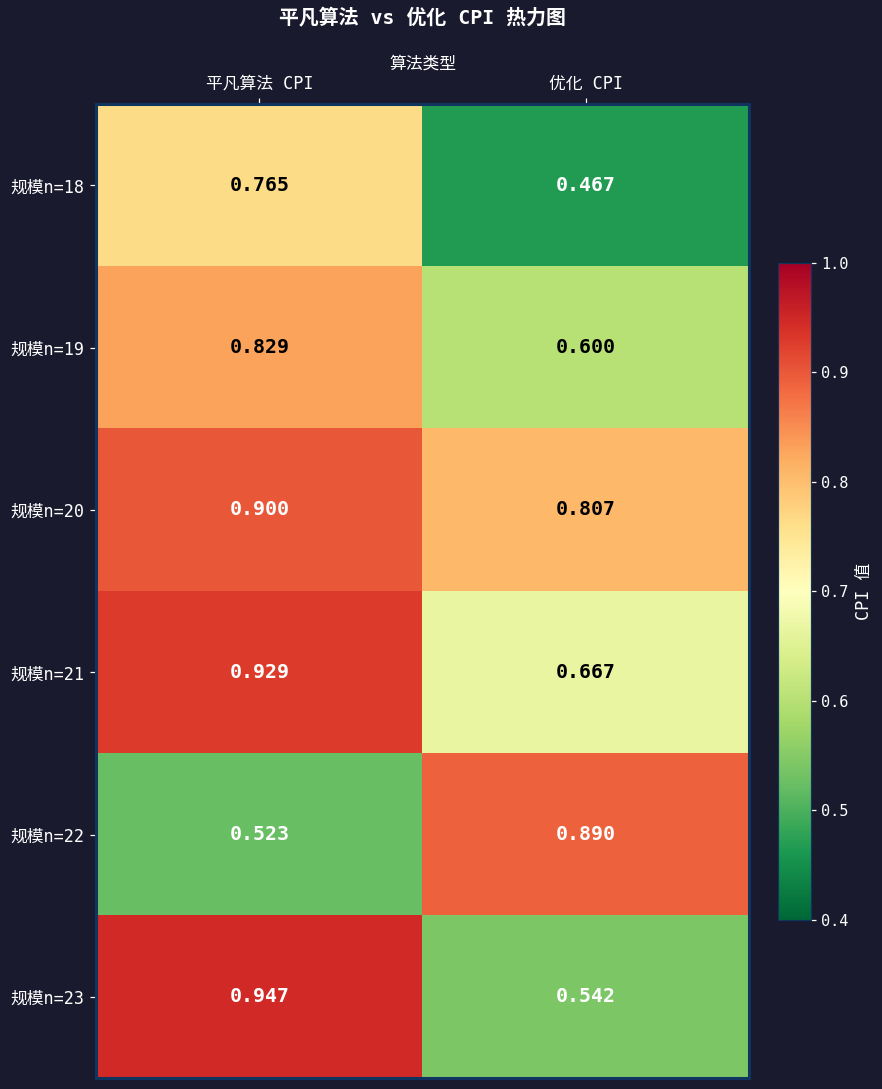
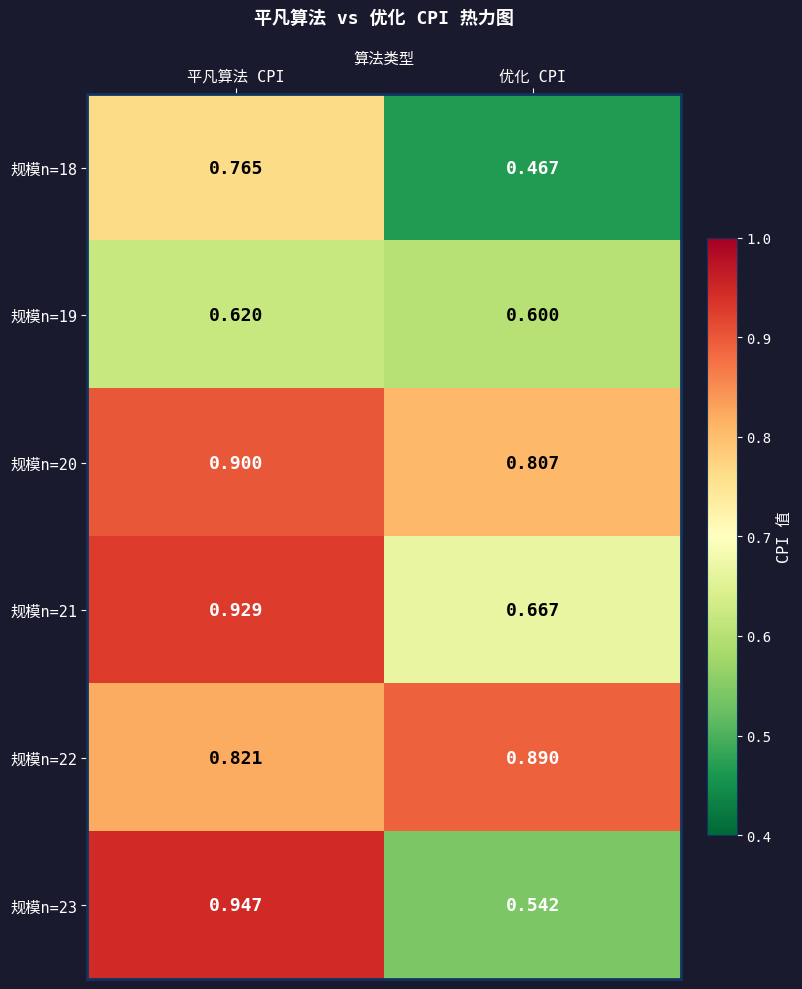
规模n=19, 平凡算法 CPI: 0.829 -> 0.620
规模n=22, 平凡算法 CPI: 0.523 -> 0.821
